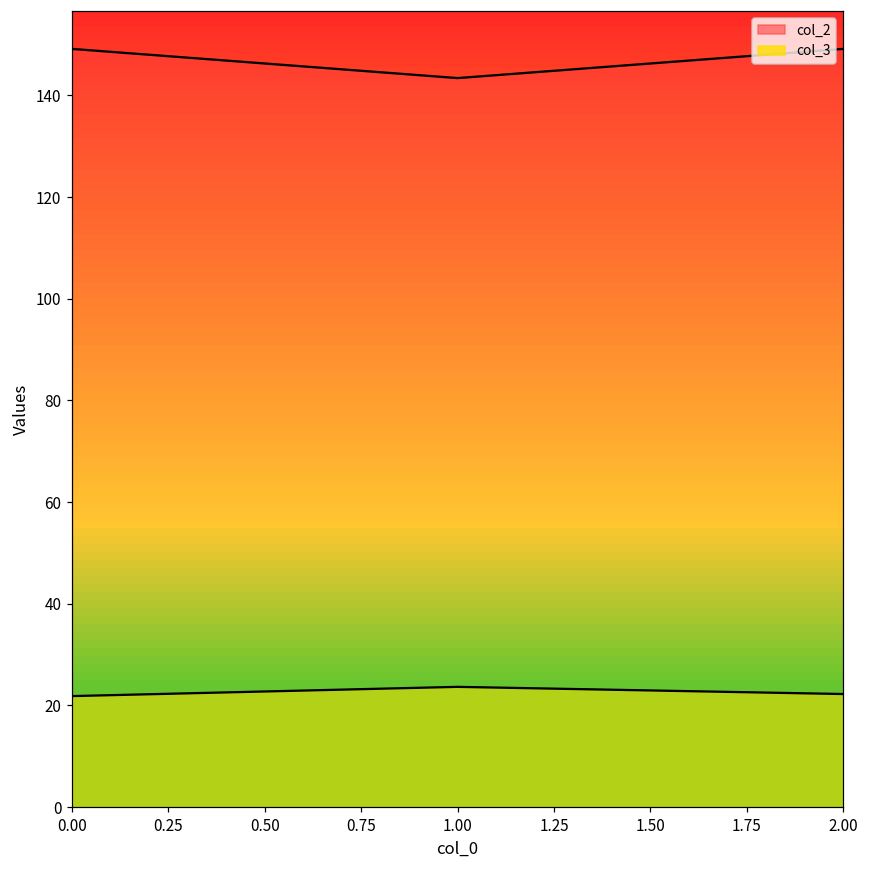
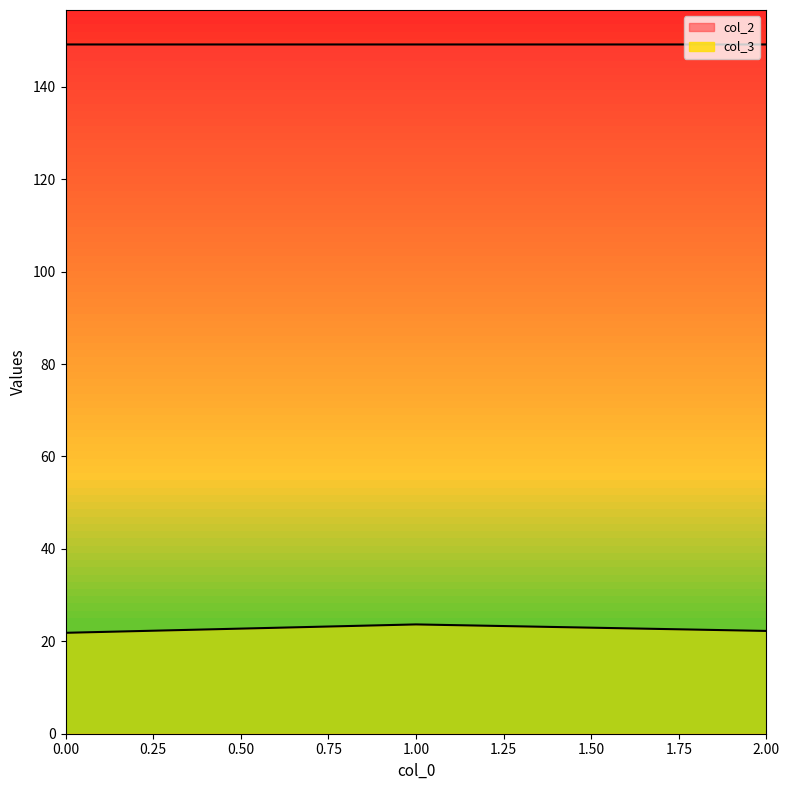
col_2, 1.00: 143 -> 149
